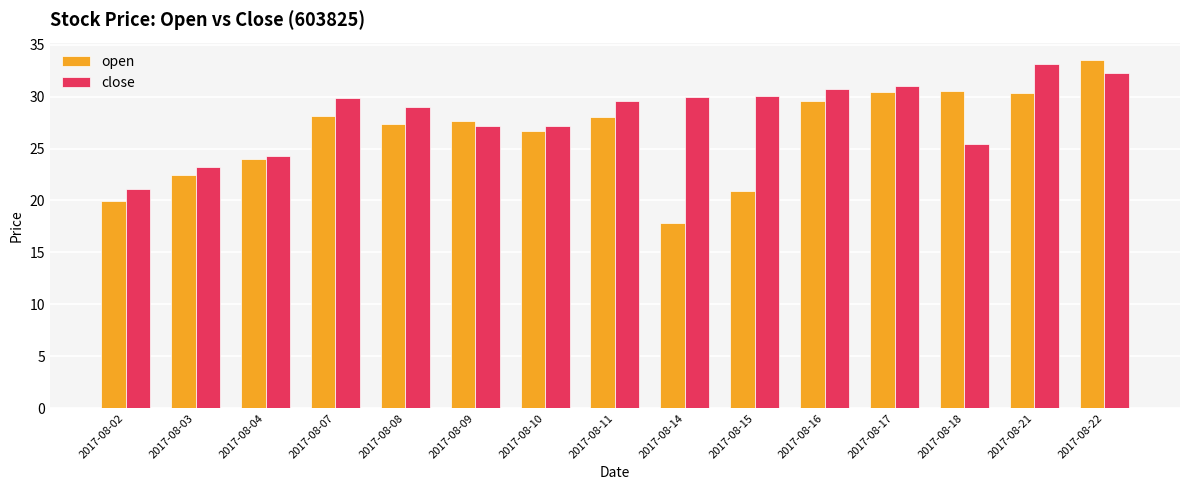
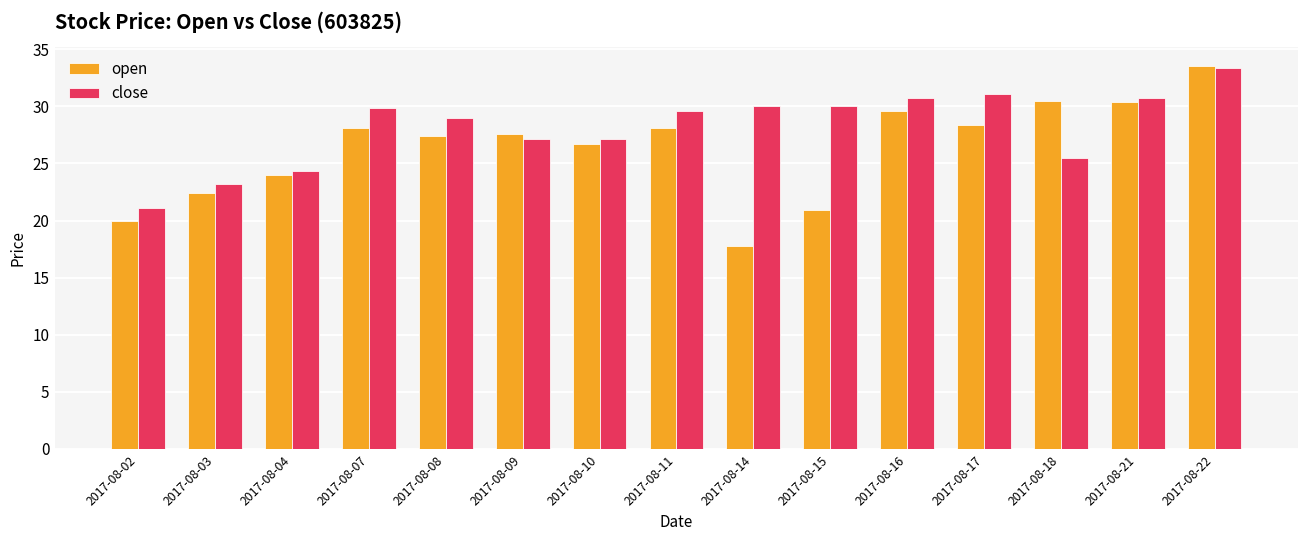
open, 2017-08-17: 30.5 -> 28.3
close, 2017-08-21: 33.2 -> 30.7
close, 2017-08-22: 32.3 -> 33.3
